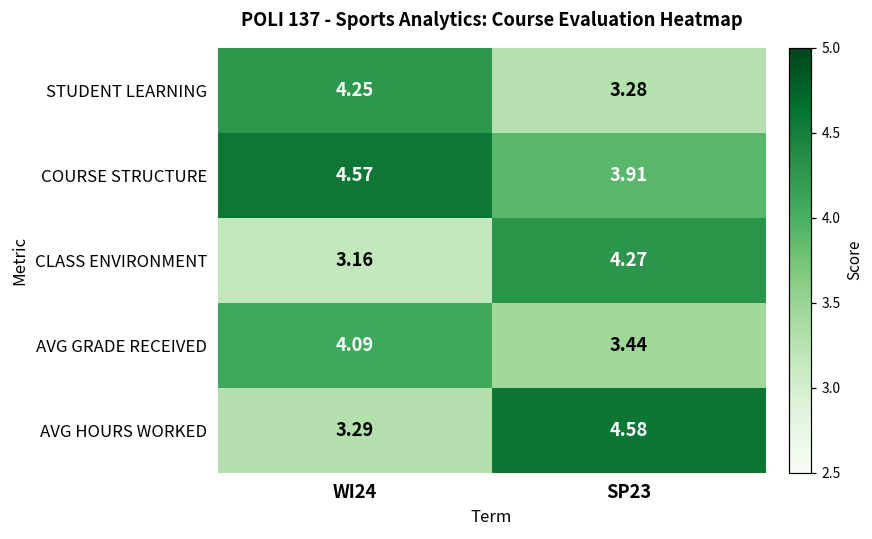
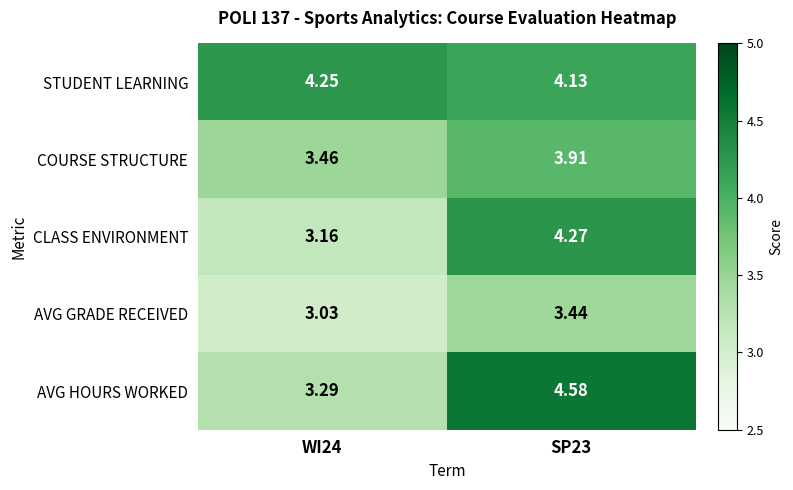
STUDENT LEARNING, SP23: 3.28 -> 4.13
COURSE STRUCTURE, WI24: 4.57 -> 3.46
AVG GRADE RECEIVED, WI24: 4.09 -> 3.03
